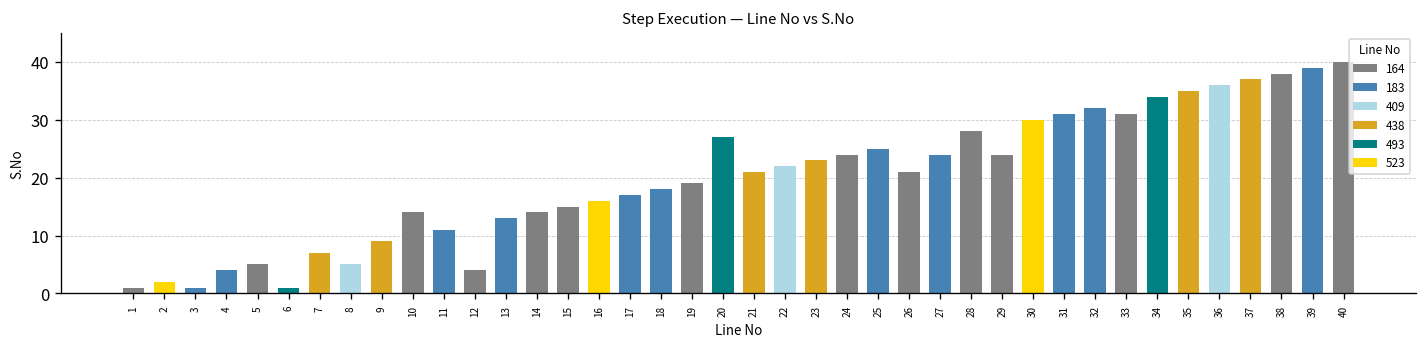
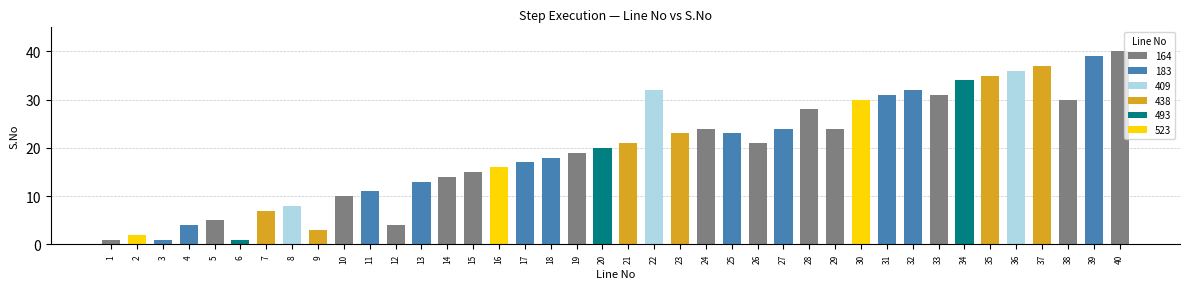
8: 5 -> 8
9: 9 -> 3
10: 14 -> 10
20: 27 -> 20
22: 22 -> 32
25: 25 -> 23
38: 38 -> 30
